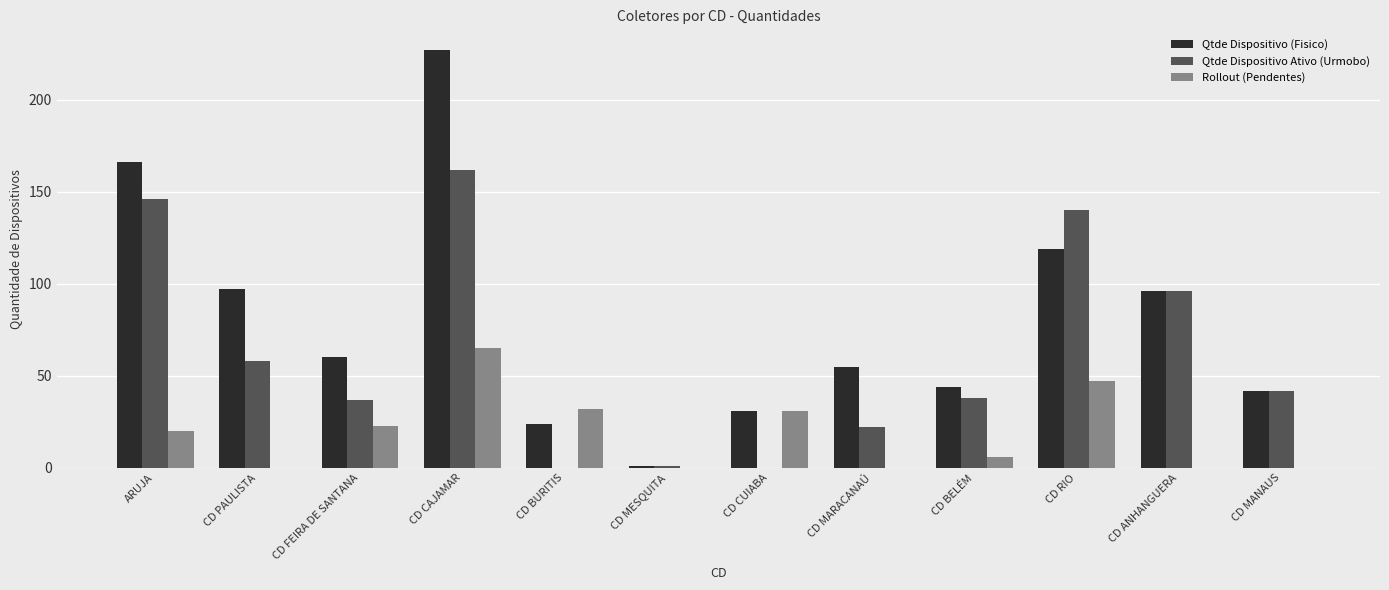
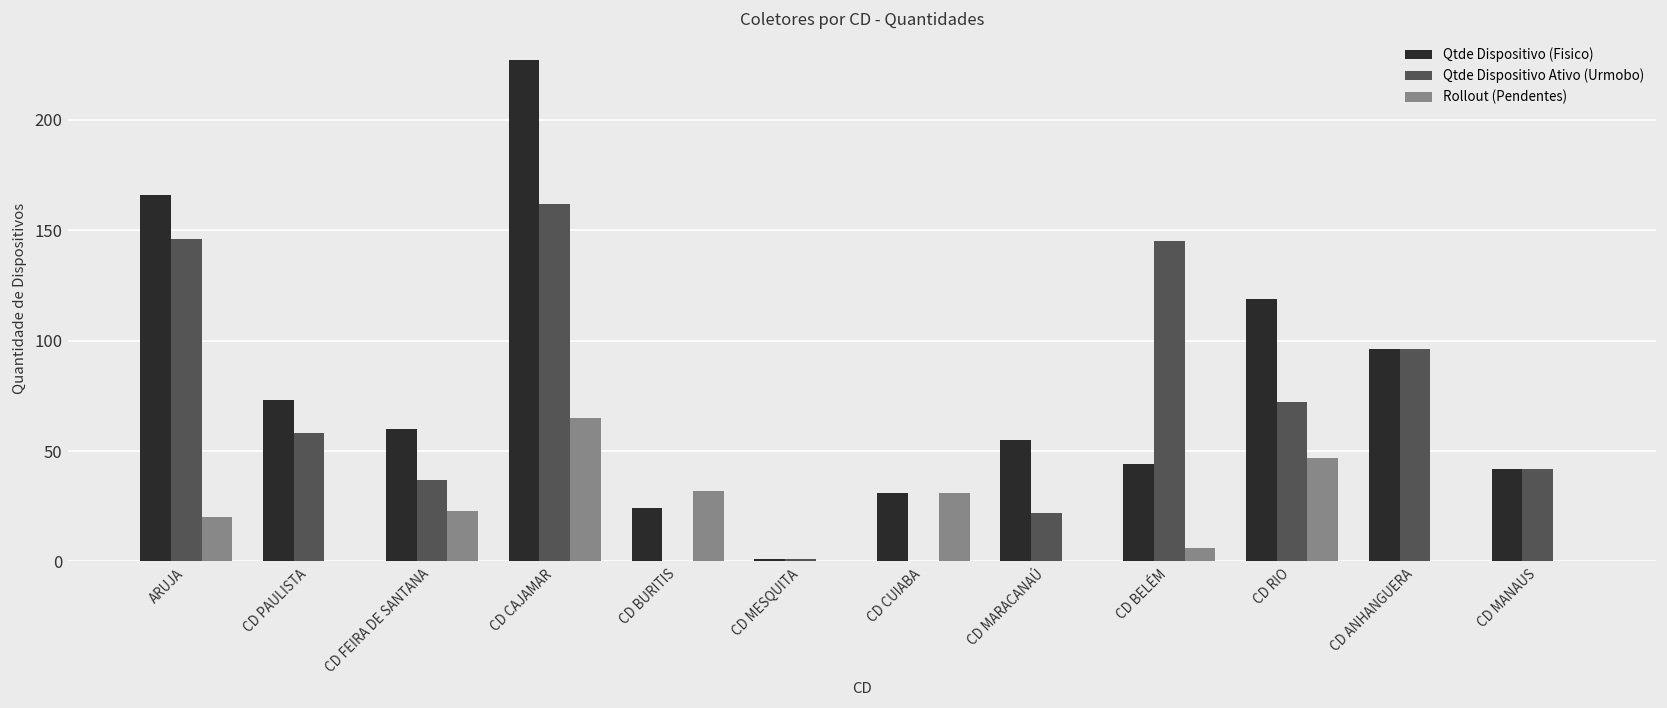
Qtde Dispositivo (Fisico), CD PAULISTA: 97 -> 73
Qtde Dispositivo Ativo (Urmobo), CD BELÉM: 38 -> 145
Qtde Dispositivo Ativo (Urmobo), CD RIO: 140 -> 72
